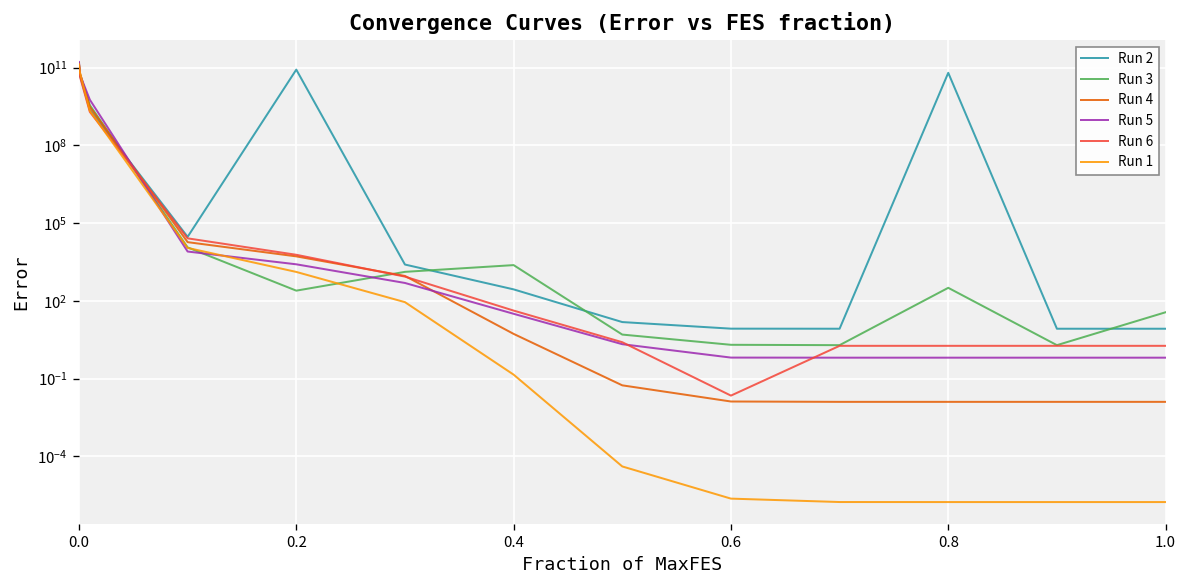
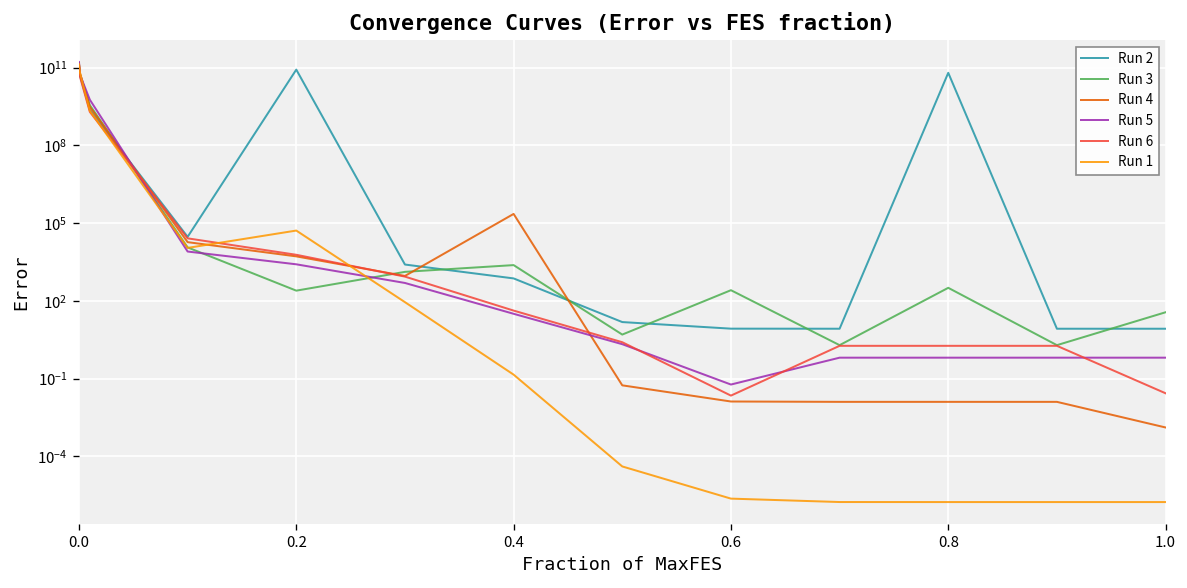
Run 1, 0.2: 1000 -> 50000
Run 2, 0.4: 300 -> 700
Run 4, 0.4: 5 -> 200000
Run 3, 0.6: 2 -> 300
Run 5, 0.6: 0.6 -> 0.06
Run 4, 1.0: 0.01 -> 0.001
Run 6, 1.0: 2 -> 0.03
